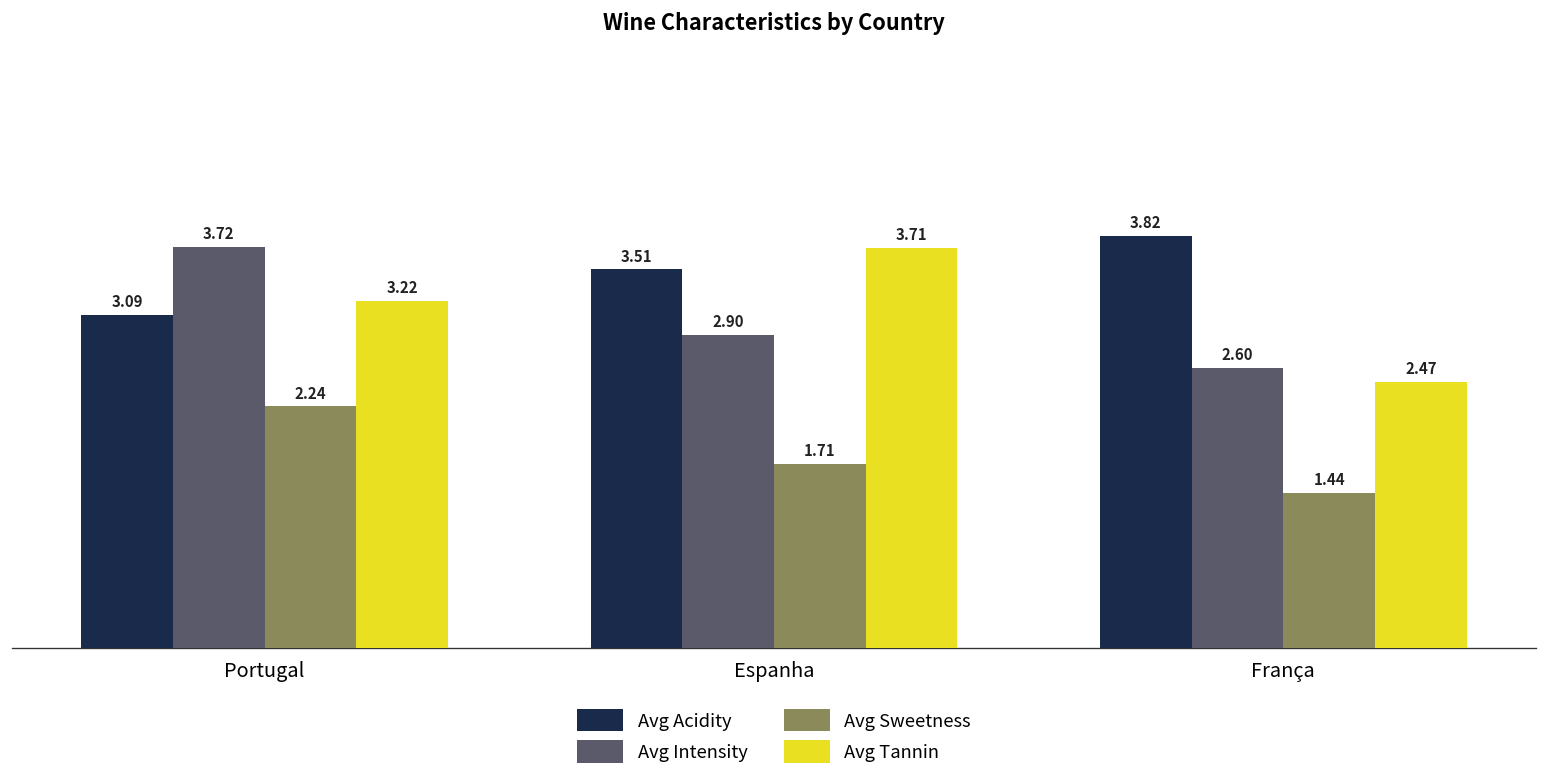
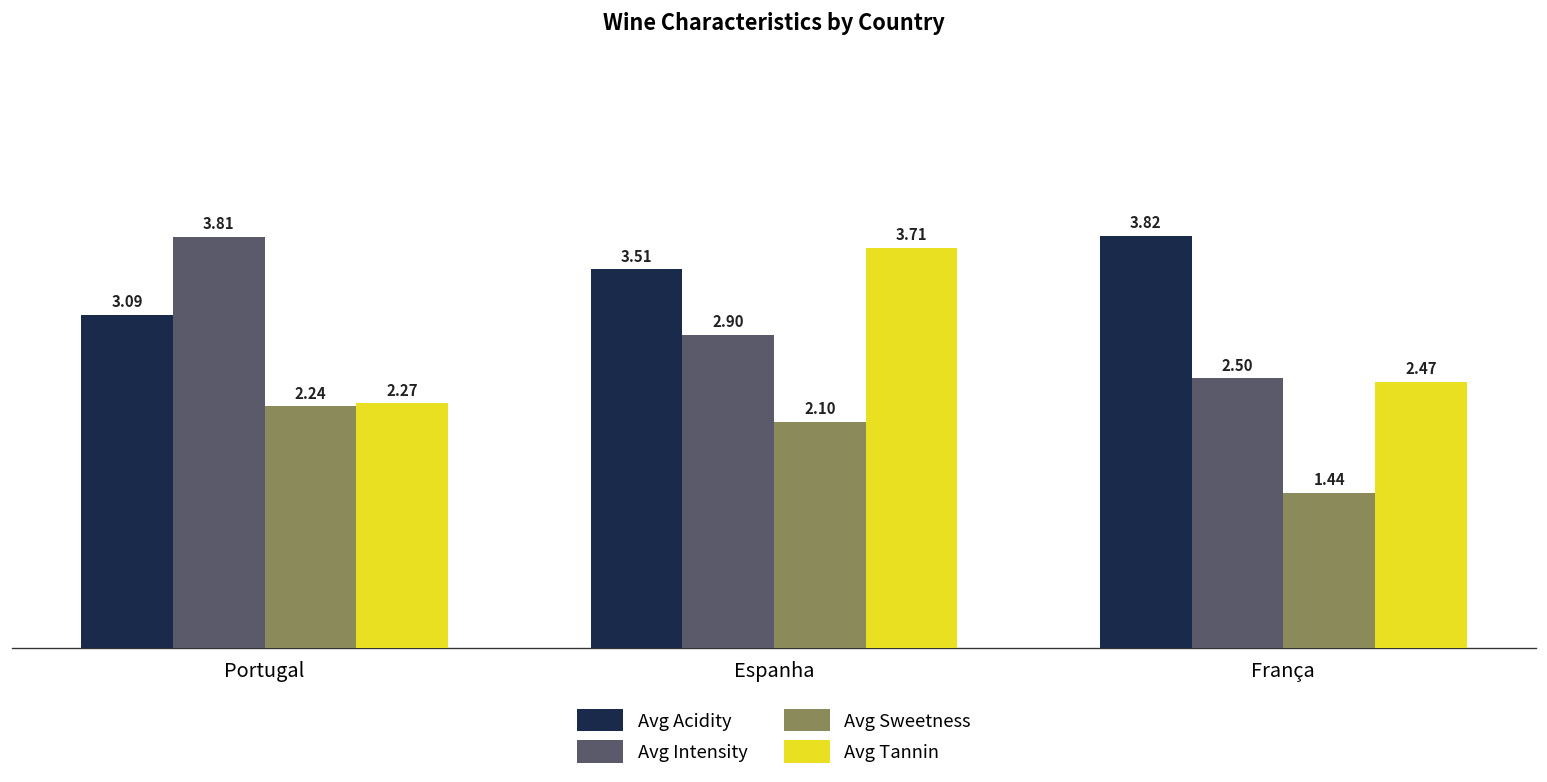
Avg Intensity, Portugal: 3.72 -> 3.81
Avg Tannin, Portugal: 3.22 -> 2.27
Avg Sweetness, Espanha: 1.71 -> 2.10
Avg Intensity, França: 2.60 -> 2.50
